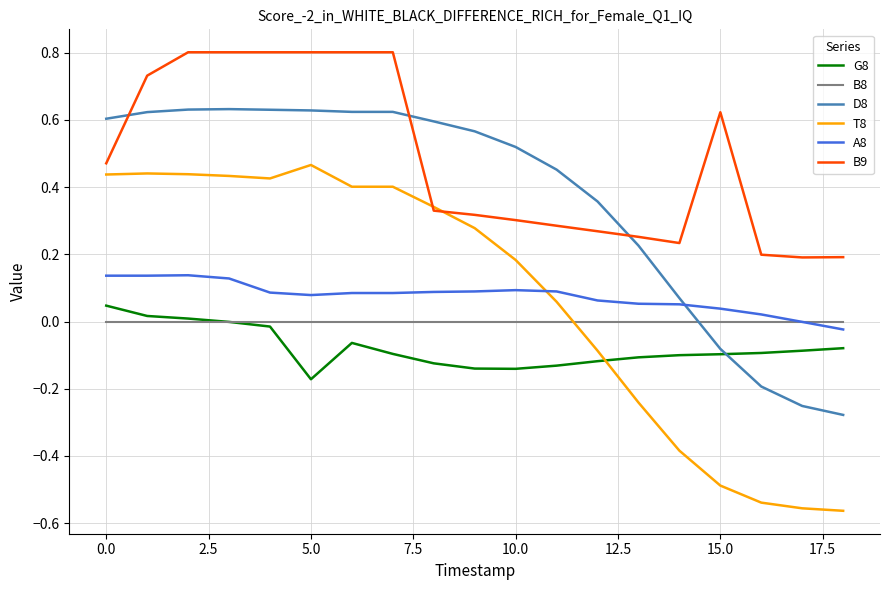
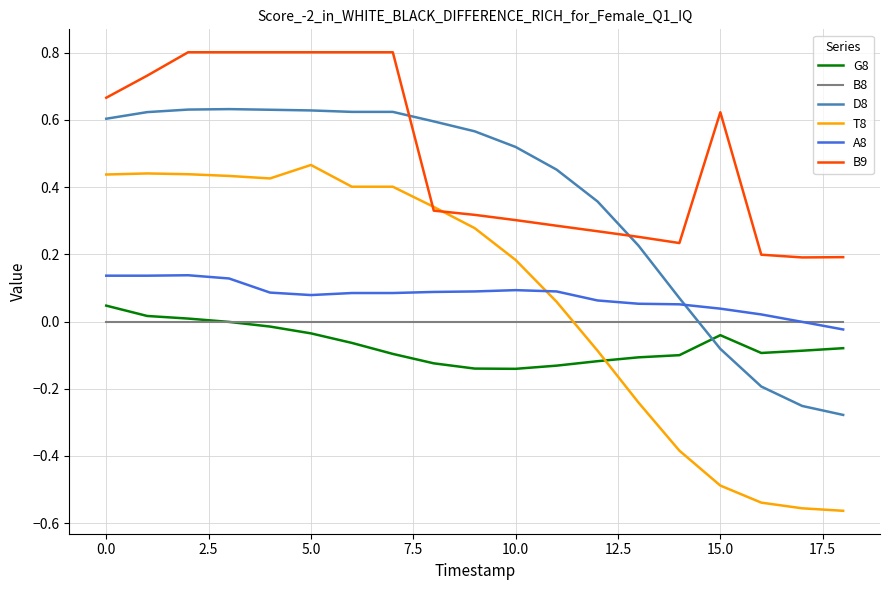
B9, 0.0: 0.47 -> 0.67
G8, 5.0: -0.17 -> -0.04
G8, 15.0: -0.10 -> -0.04
